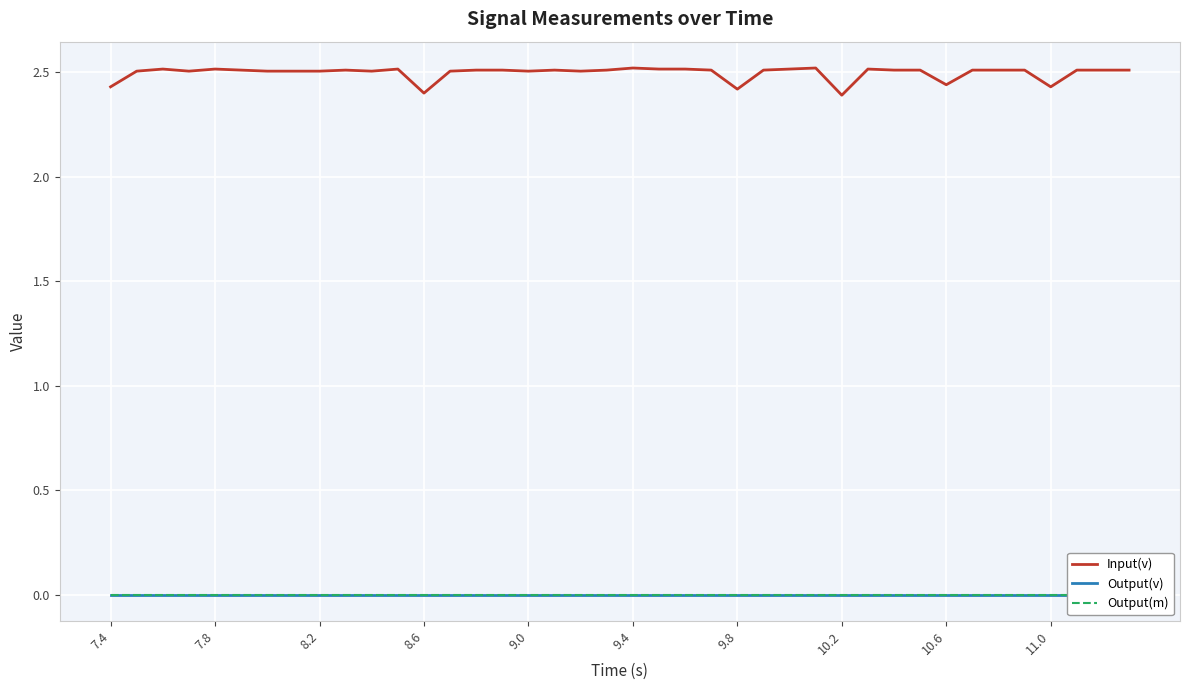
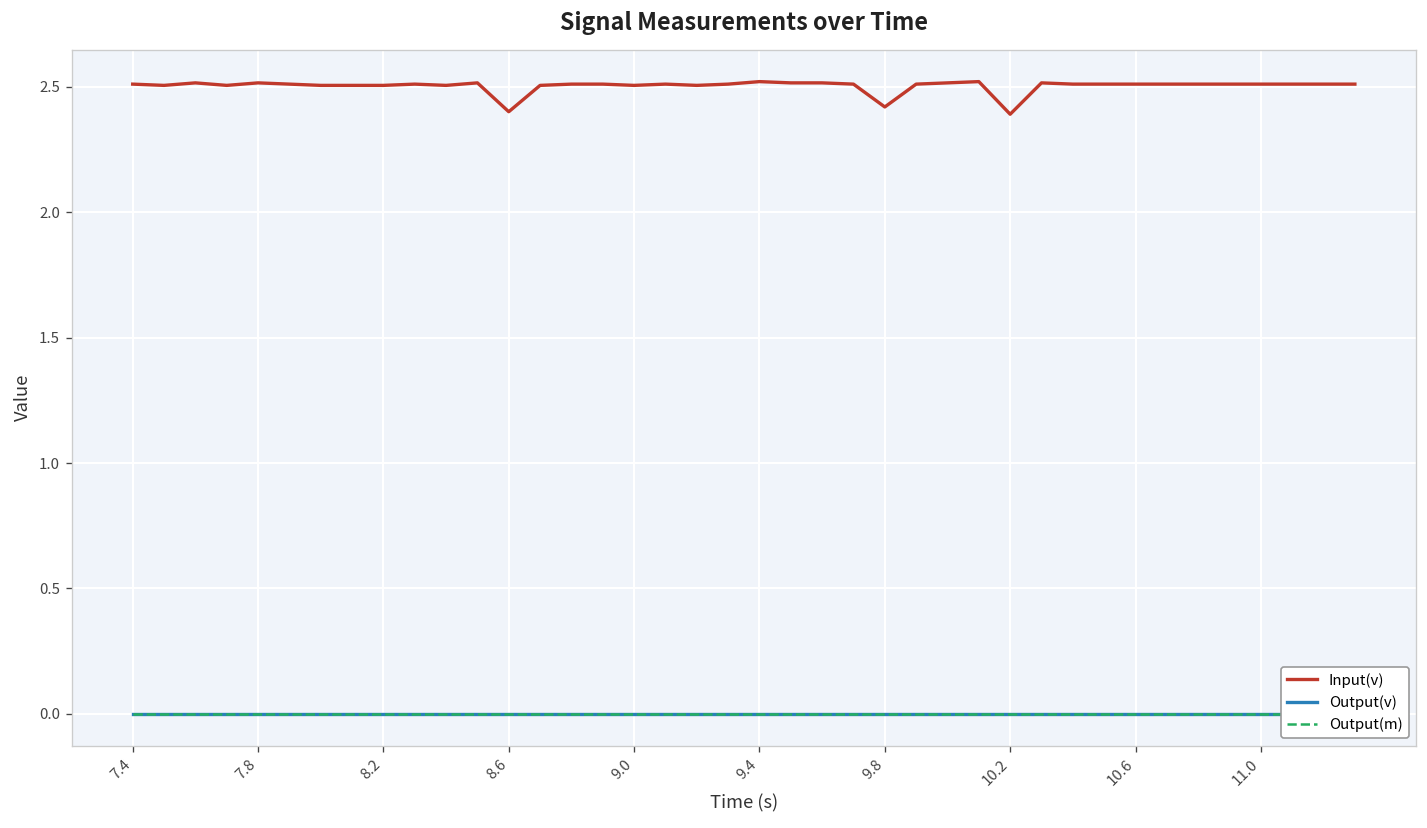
Input(v), 7.4: 2.43 -> 2.51
Input(v), 10.6: 2.44 -> 2.51
Input(v), 11.0: 2.43 -> 2.51
